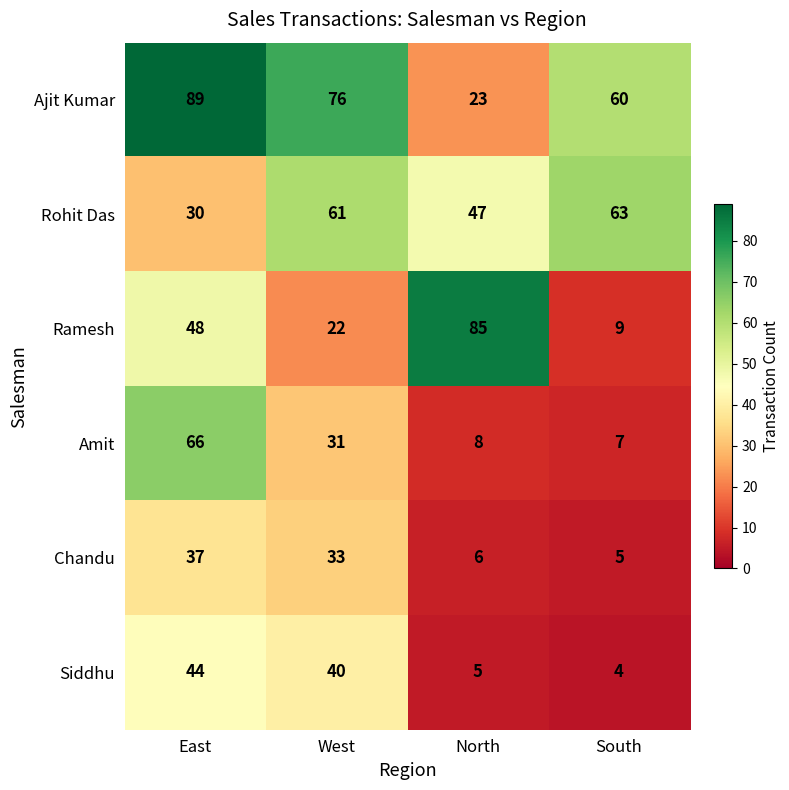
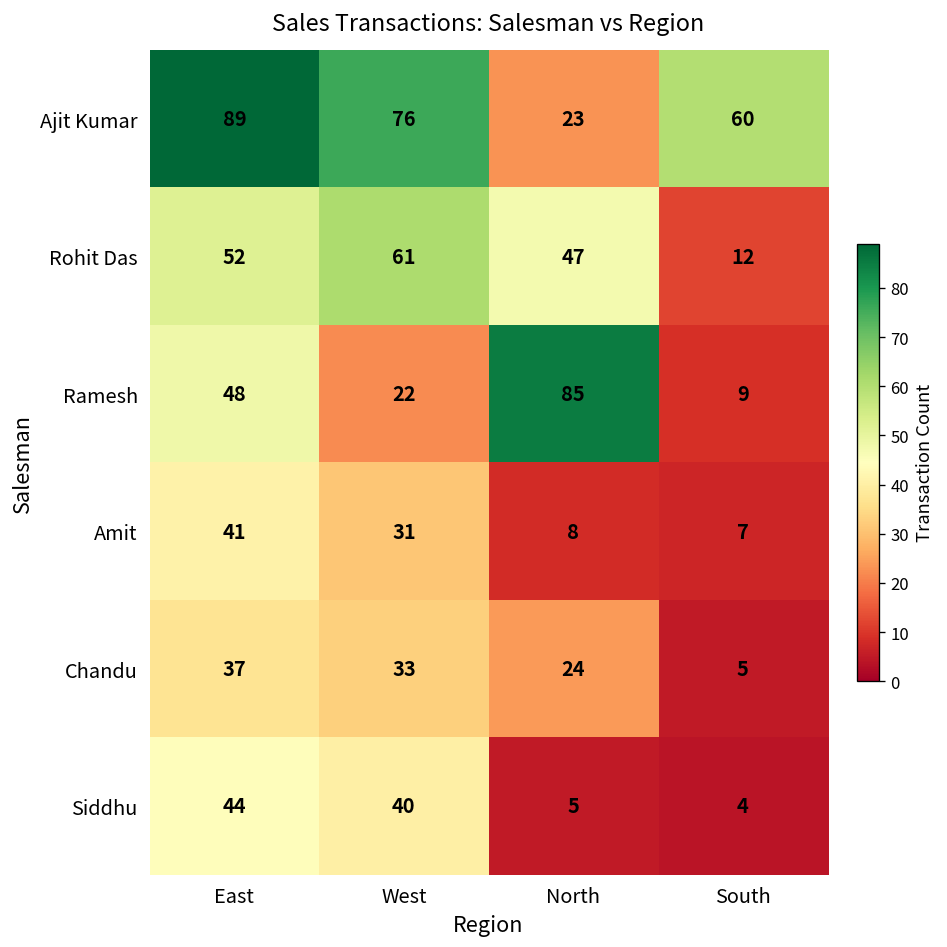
Rohit Das, East: 30 -> 52
Rohit Das, South: 63 -> 12
Amit, East: 66 -> 41
Chandu, North: 6 -> 24
